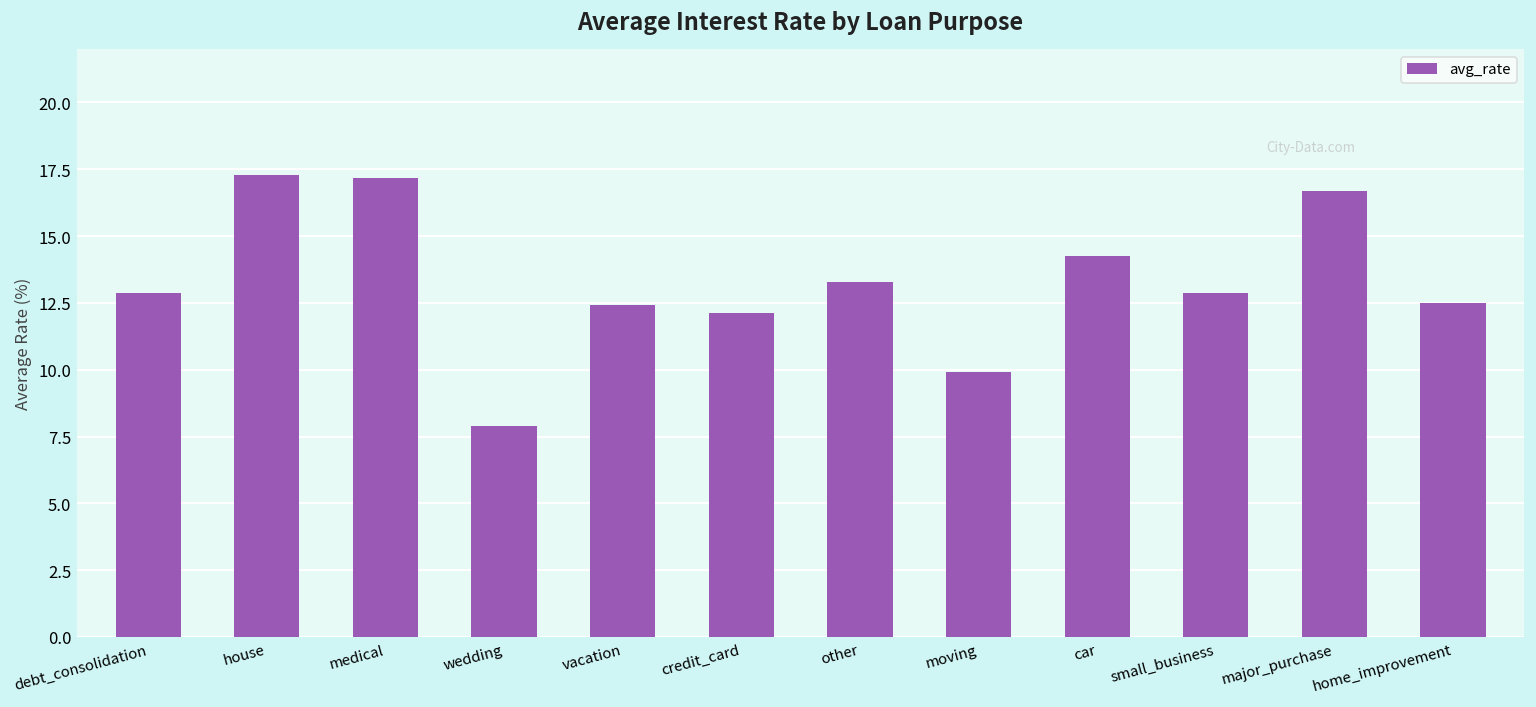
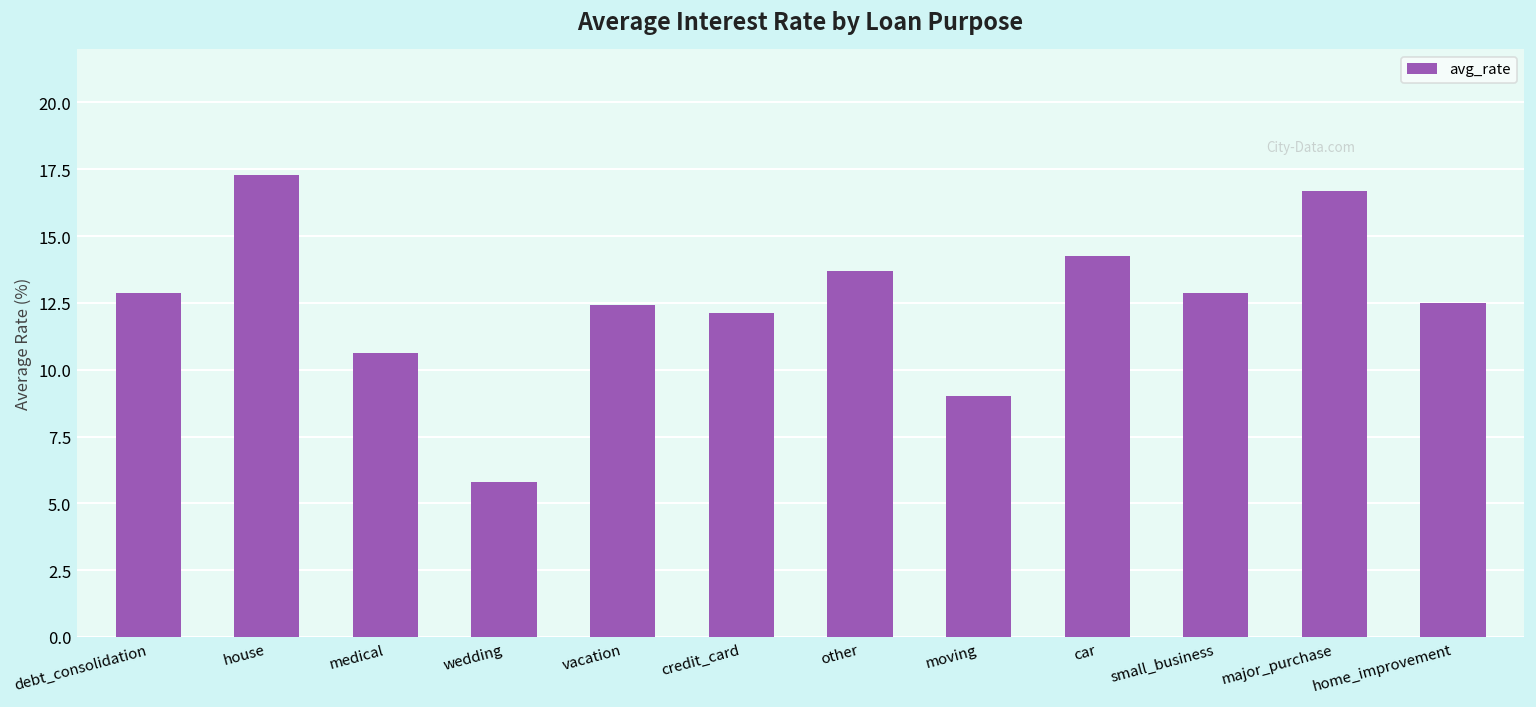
medical: 17.2 -> 10.6
wedding: 7.9 -> 5.8
other: 13.3 -> 13.7
moving: 9.9 -> 9.0
